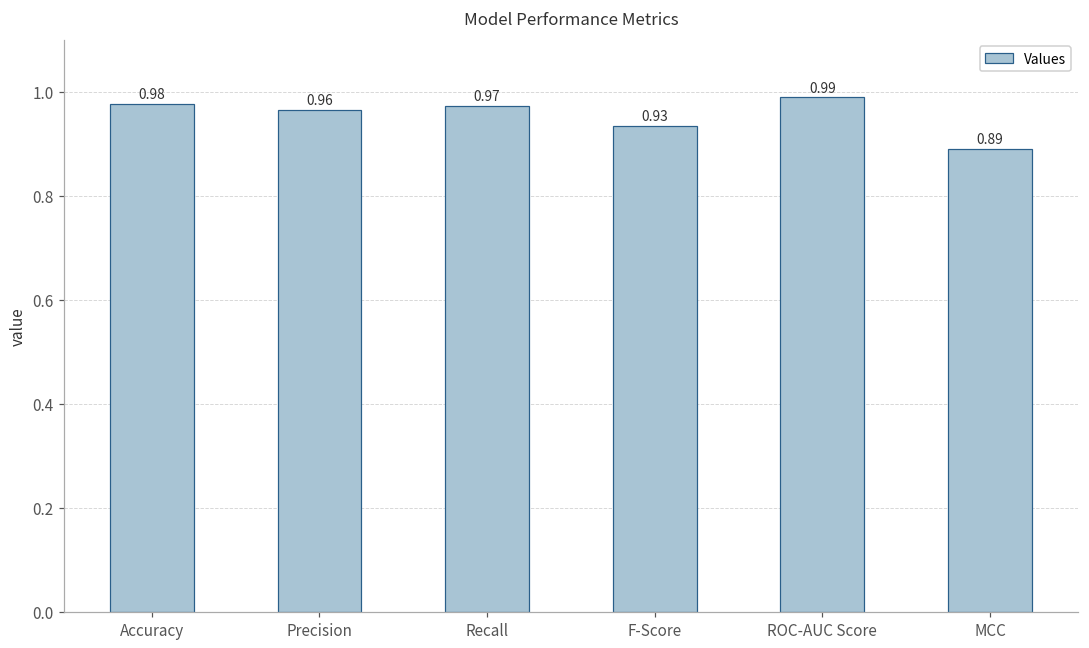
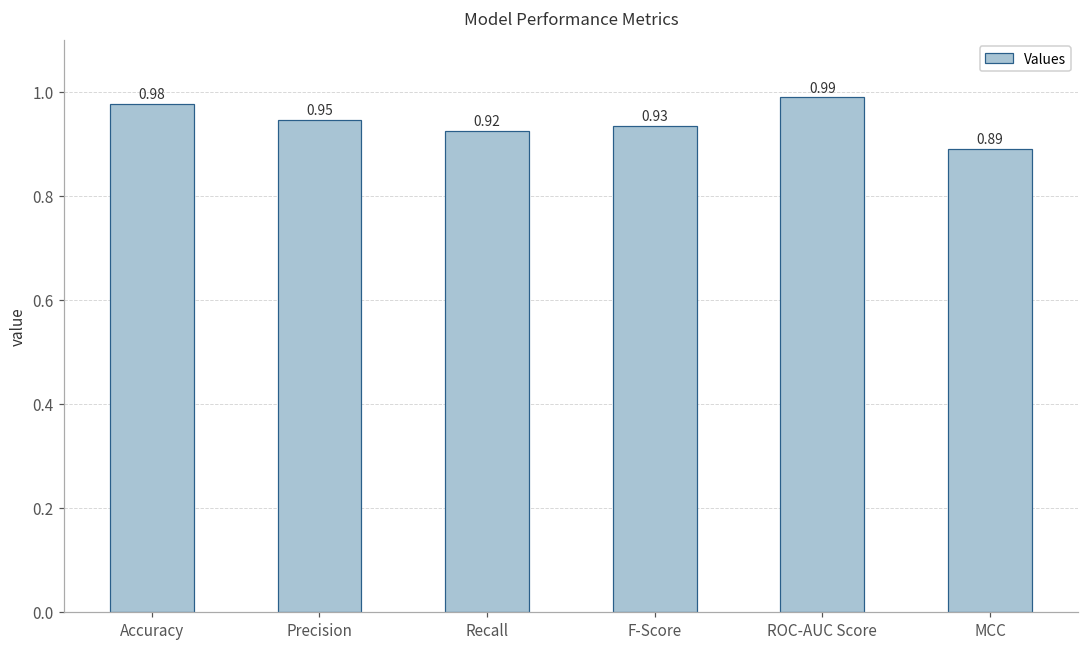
Precision: 0.96 -> 0.95
Recall: 0.97 -> 0.92
